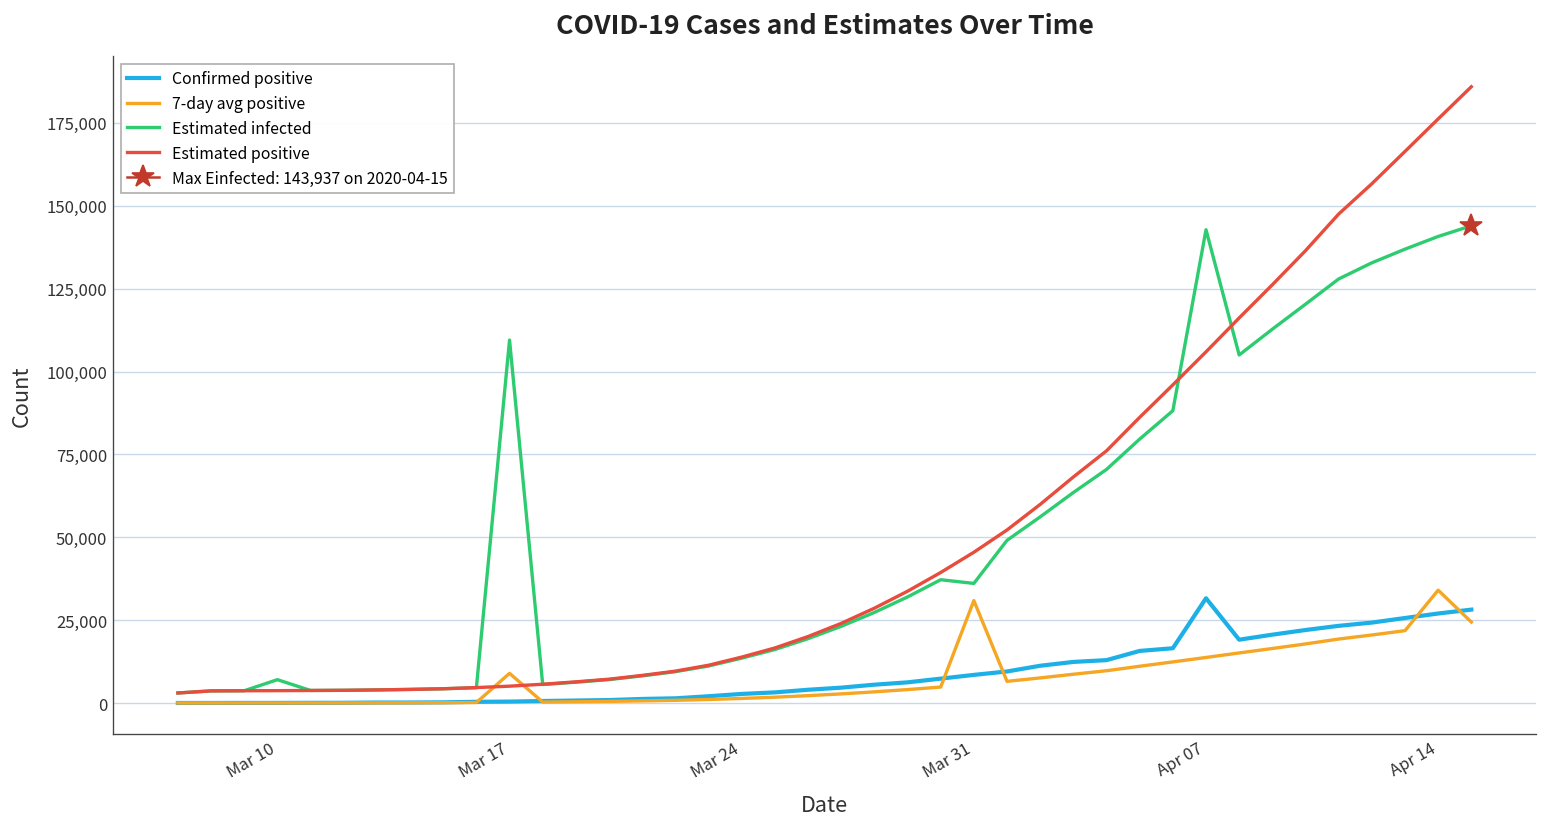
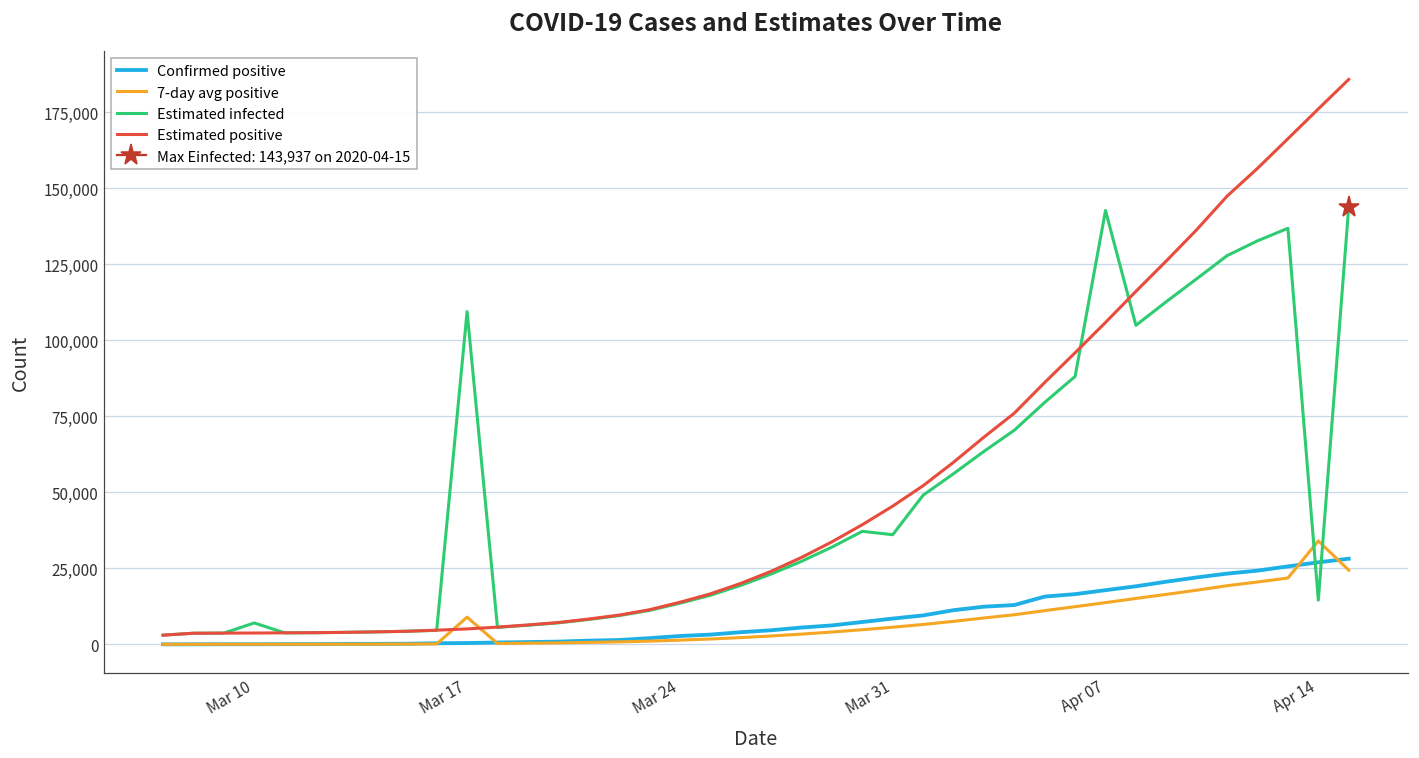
7-day avg positive, Mar 31: 31,000 -> 6,000
Confirmed positive, Apr 07: 32,000 -> 18,000
Estimated infected, Apr 14: 141,000 -> 15,000
